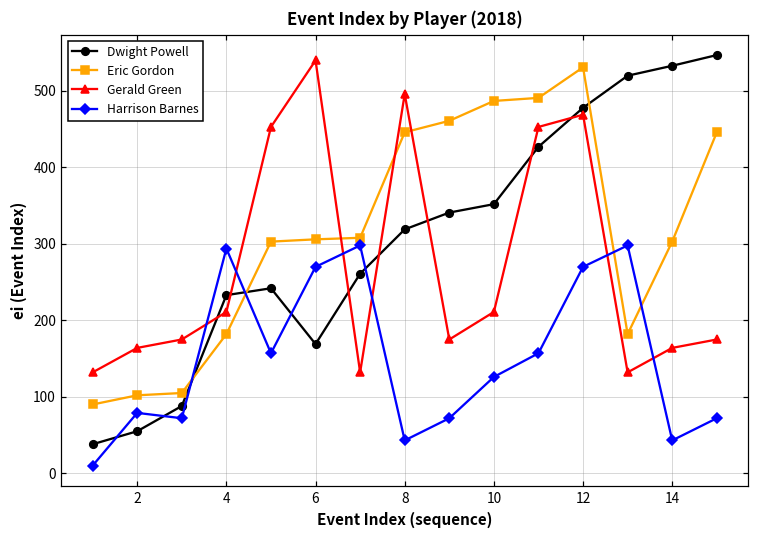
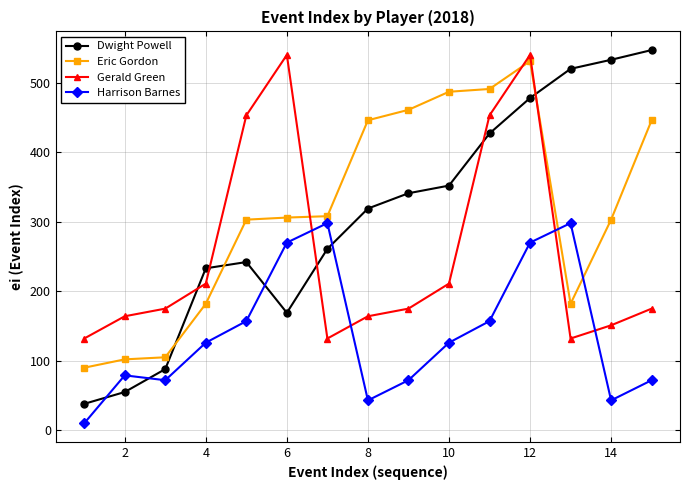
Harrison Barnes, 4: 290 -> 130
Gerald Green, 8: 500 -> 160
Gerald Green, 12: 470 -> 540
Gerald Green, 14: 160 -> 150
